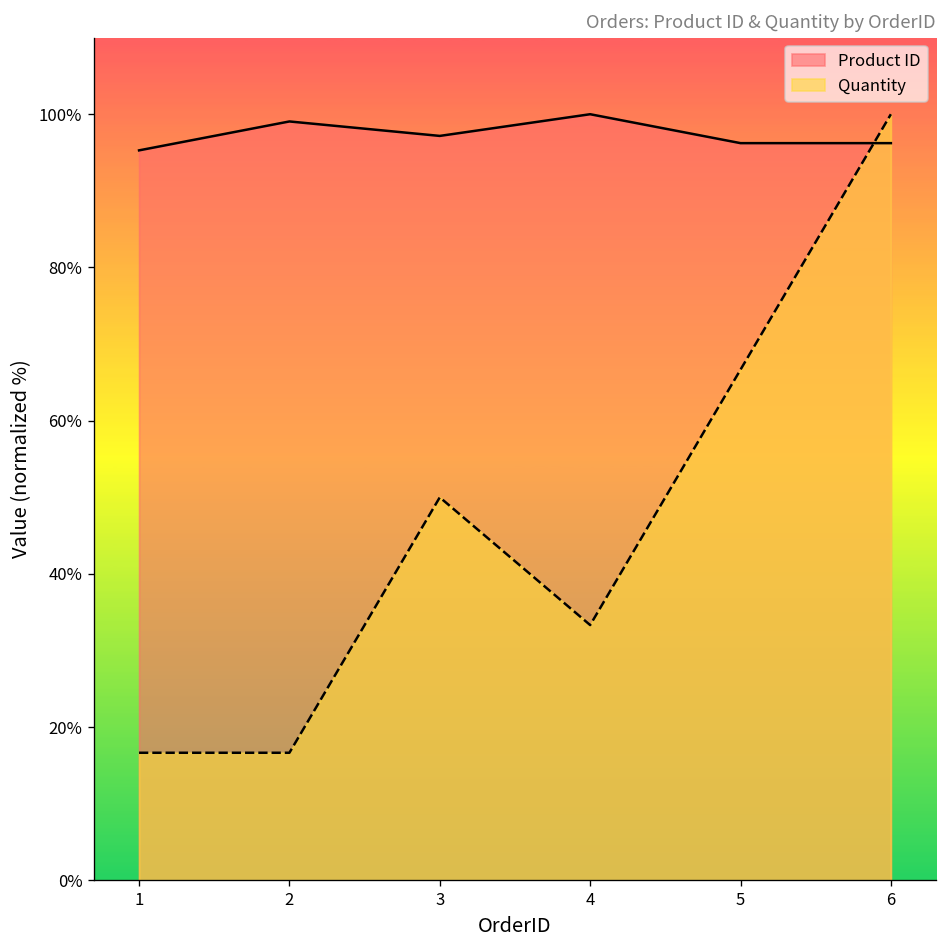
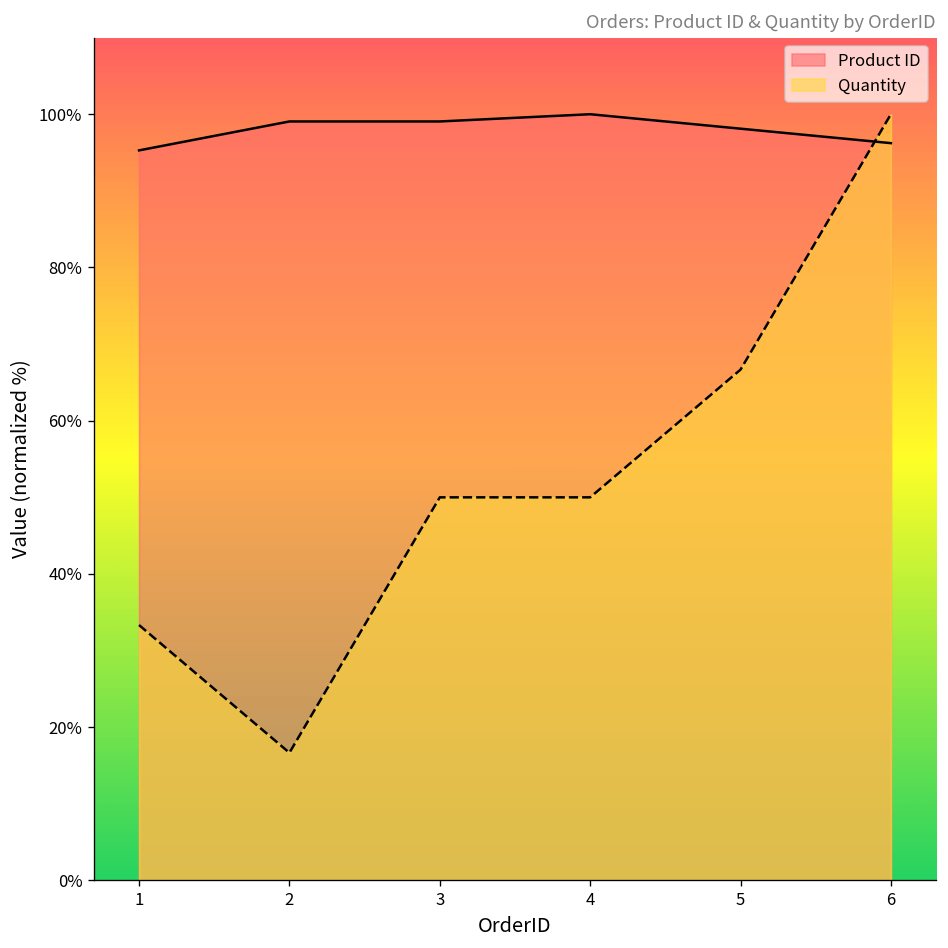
Quantity, 1: 17% -> 33%
Product ID, 3: 97% -> 99%
Quantity, 4: 33% -> 50%
Product ID, 5: 96% -> 98%
